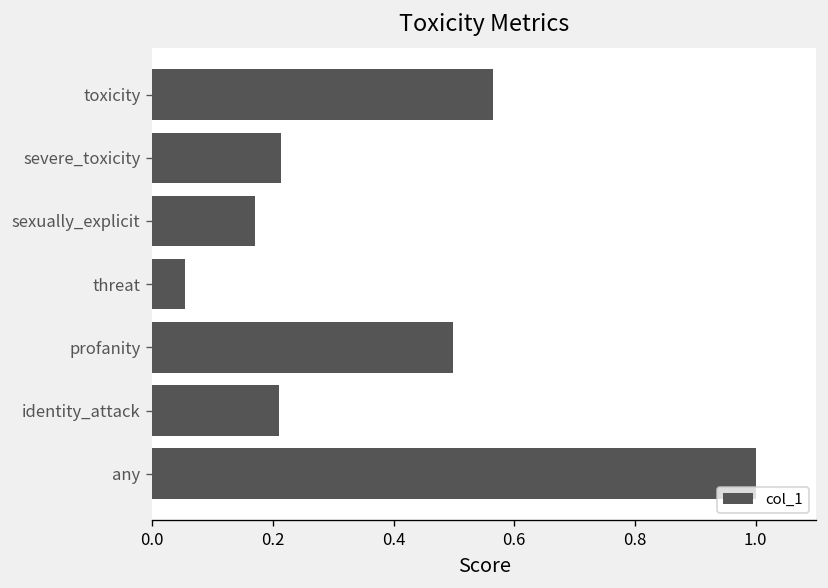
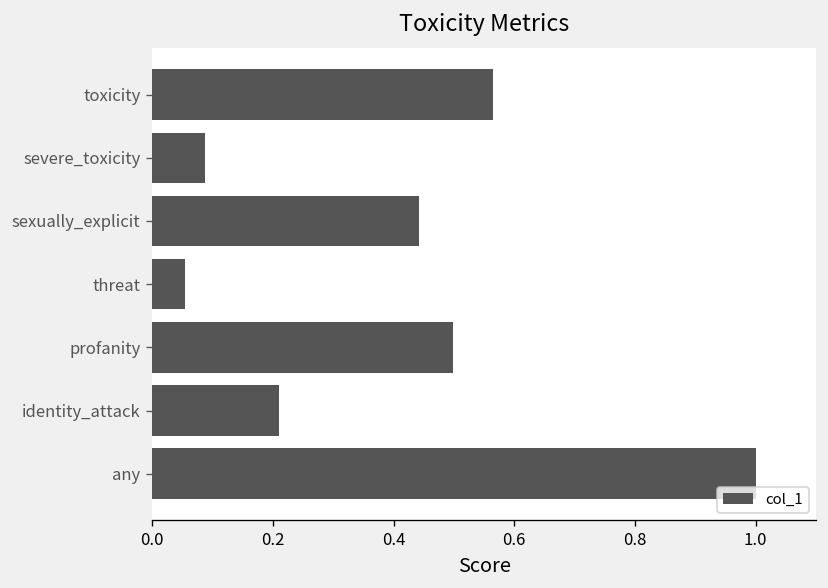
severe_toxicity: 0.21 -> 0.09
sexually_explicit: 0.17 -> 0.44
